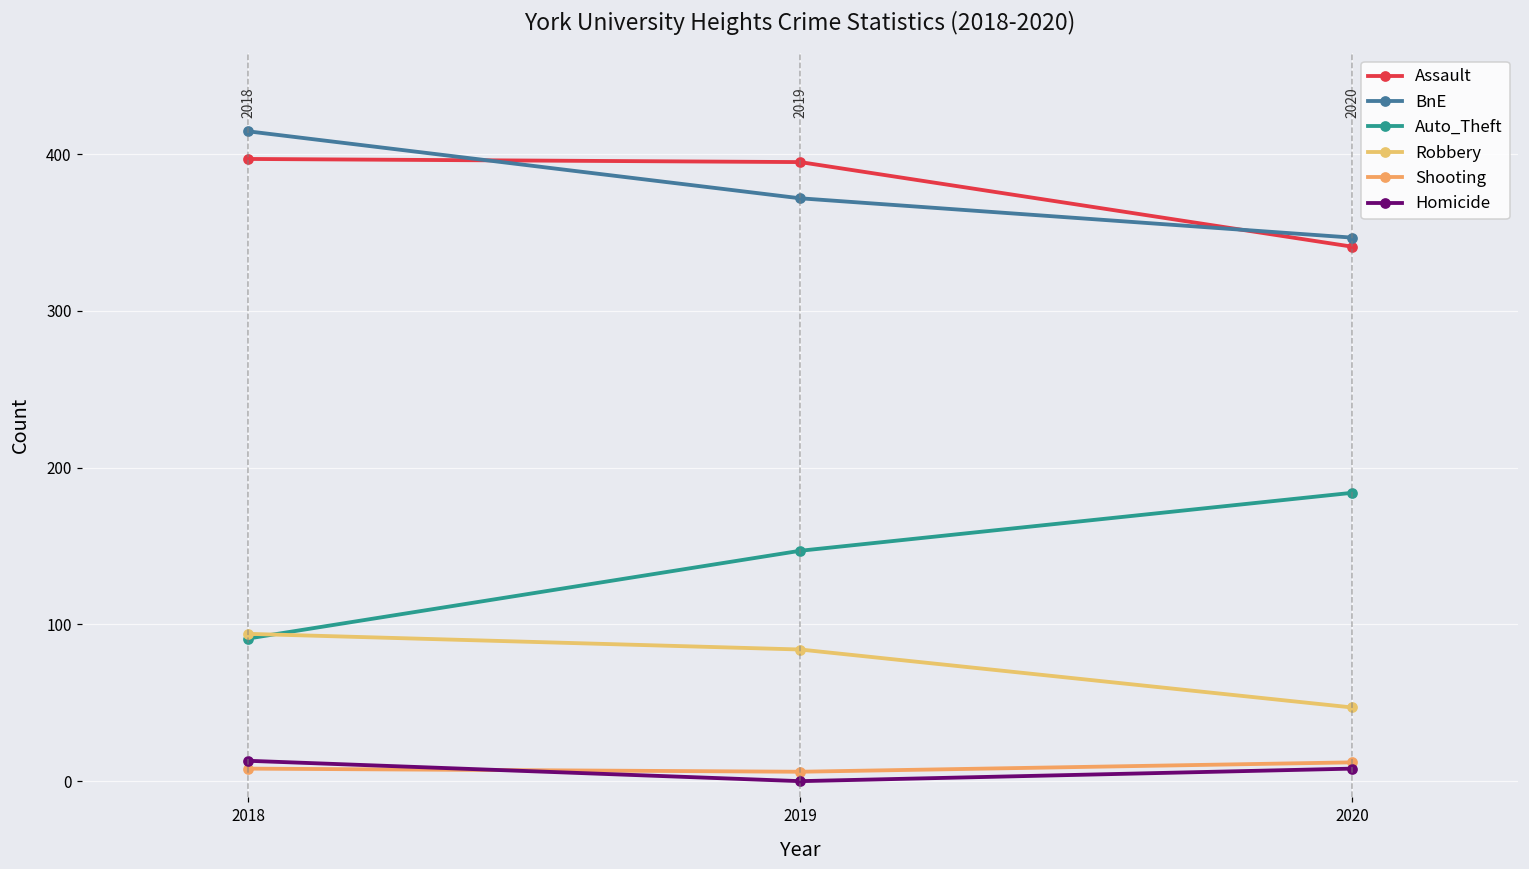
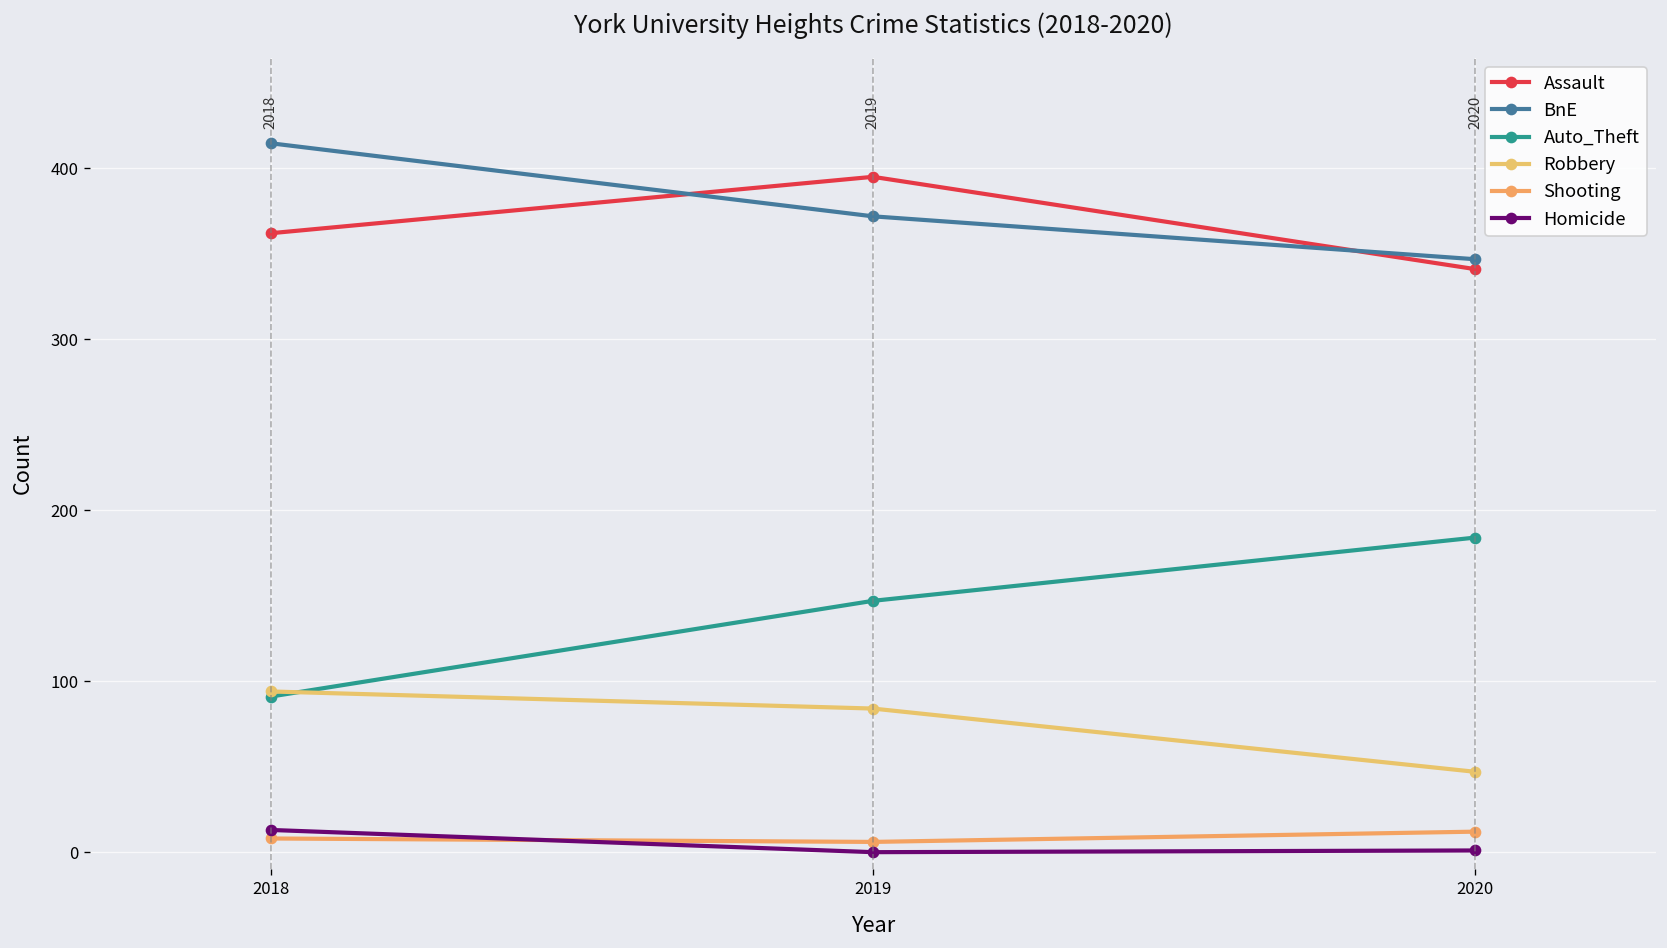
Assault, 2018: 397 -> 362
Homicide, 2020: 8 -> 1
